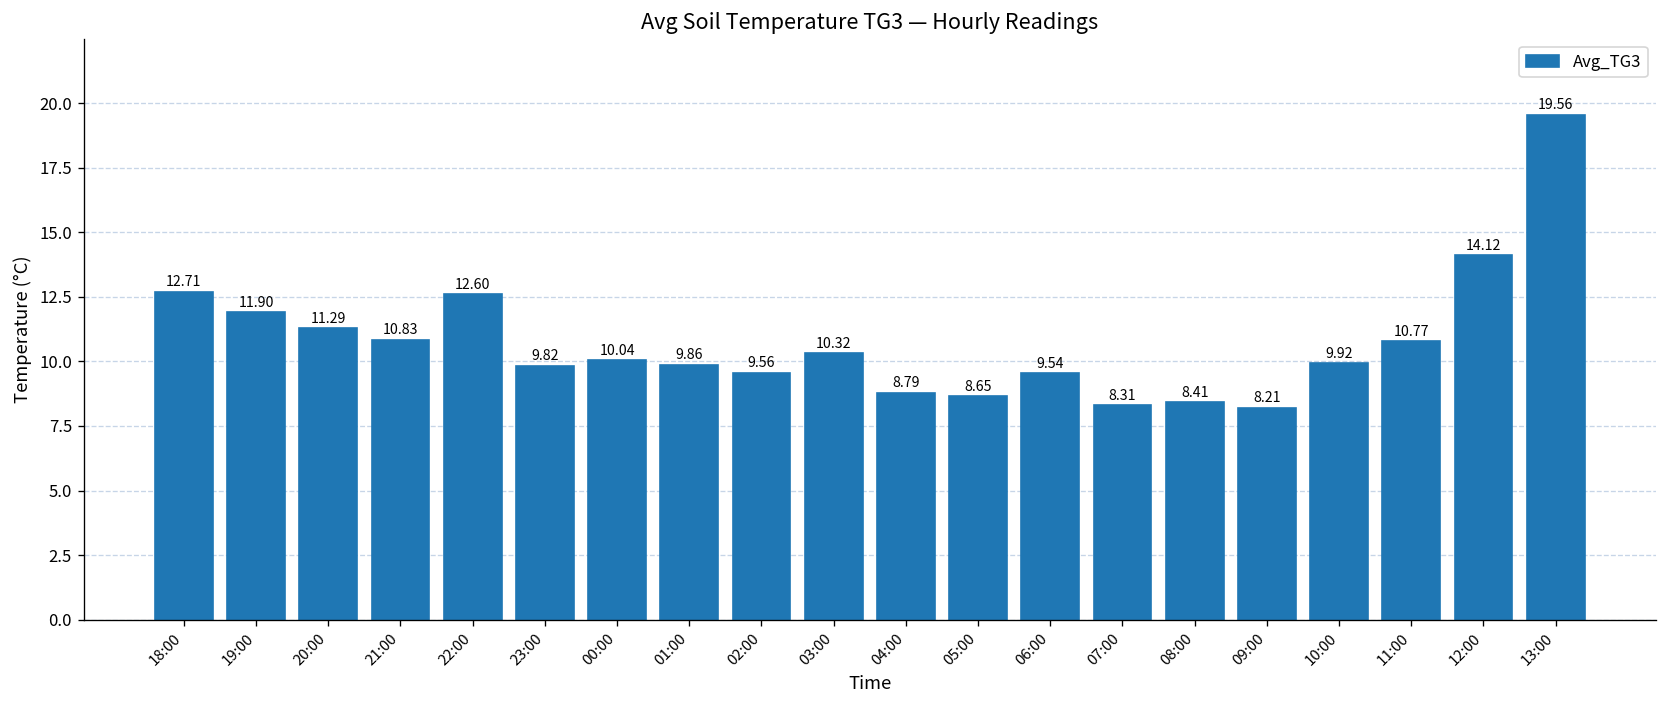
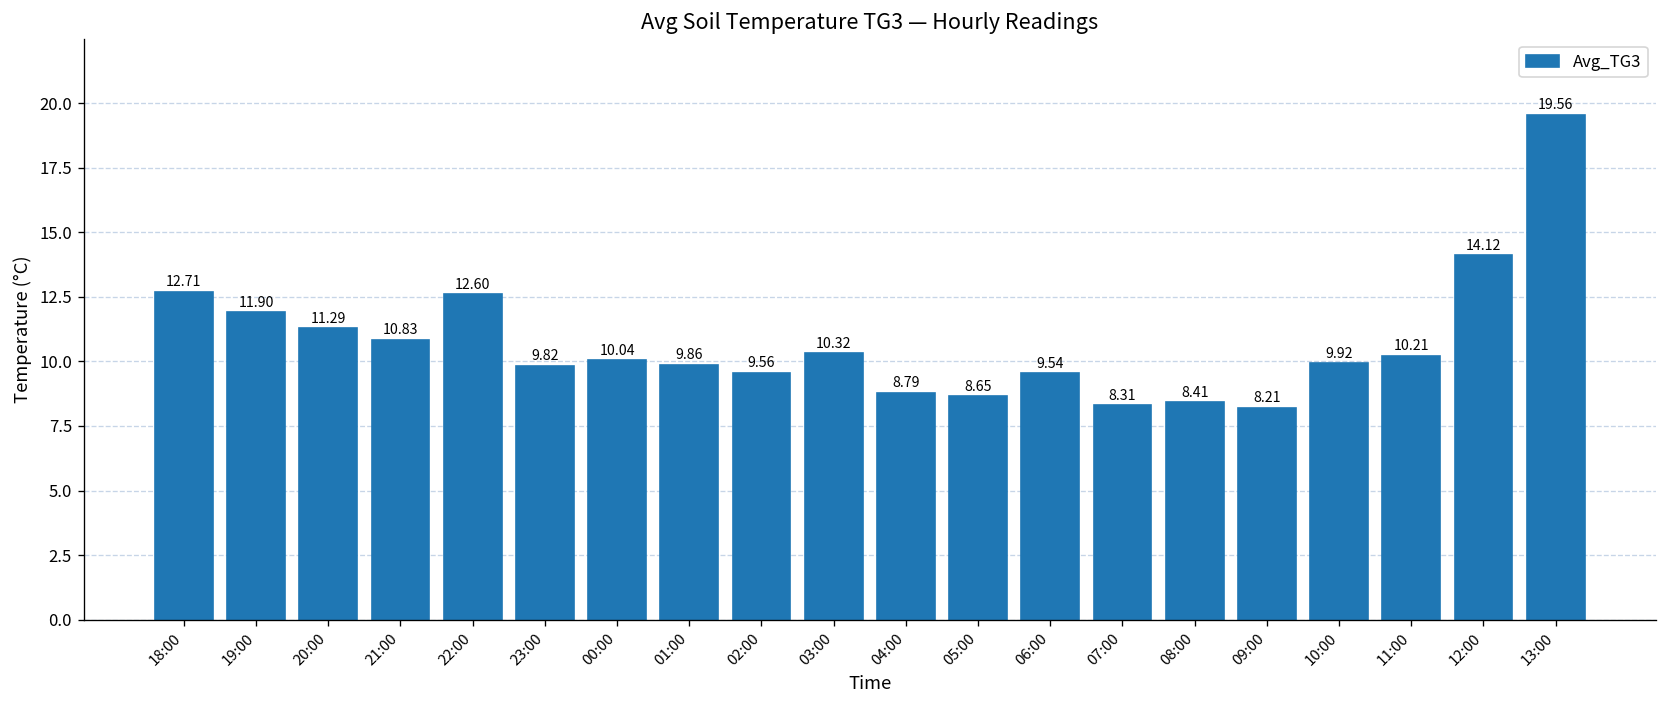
11:00: 10.77 -> 10.21
